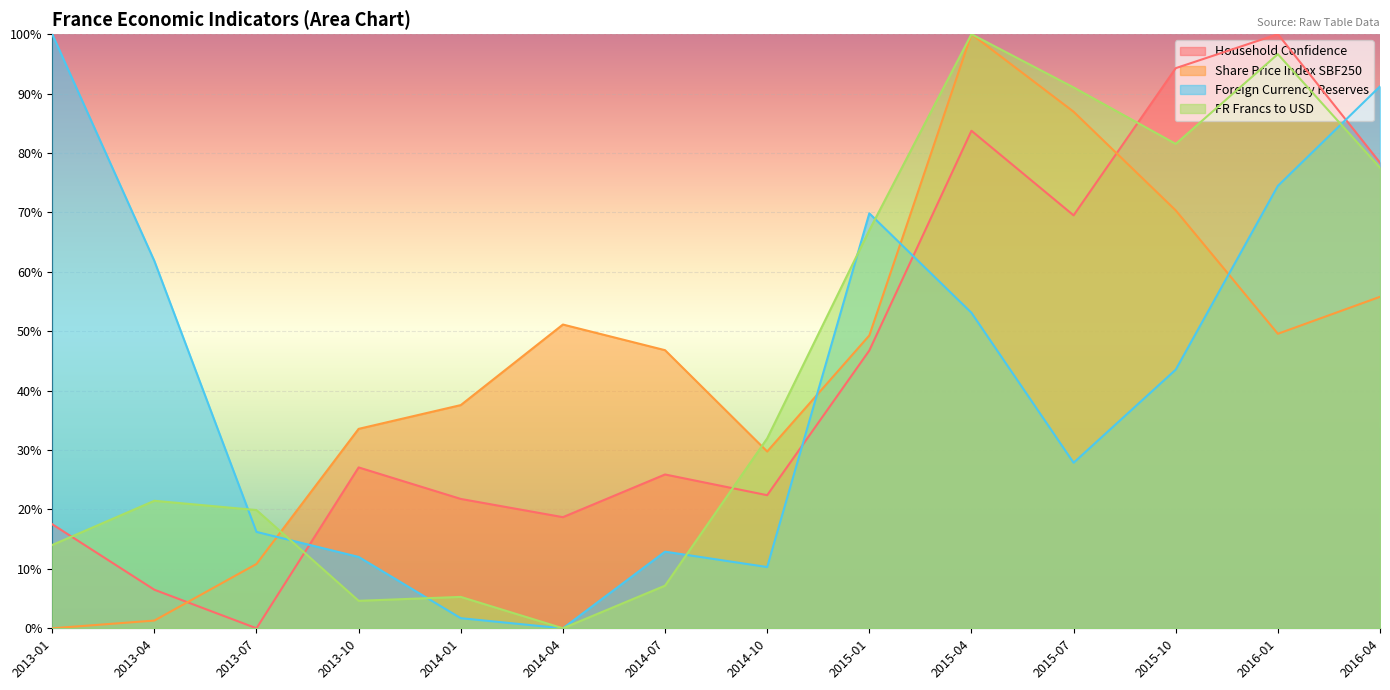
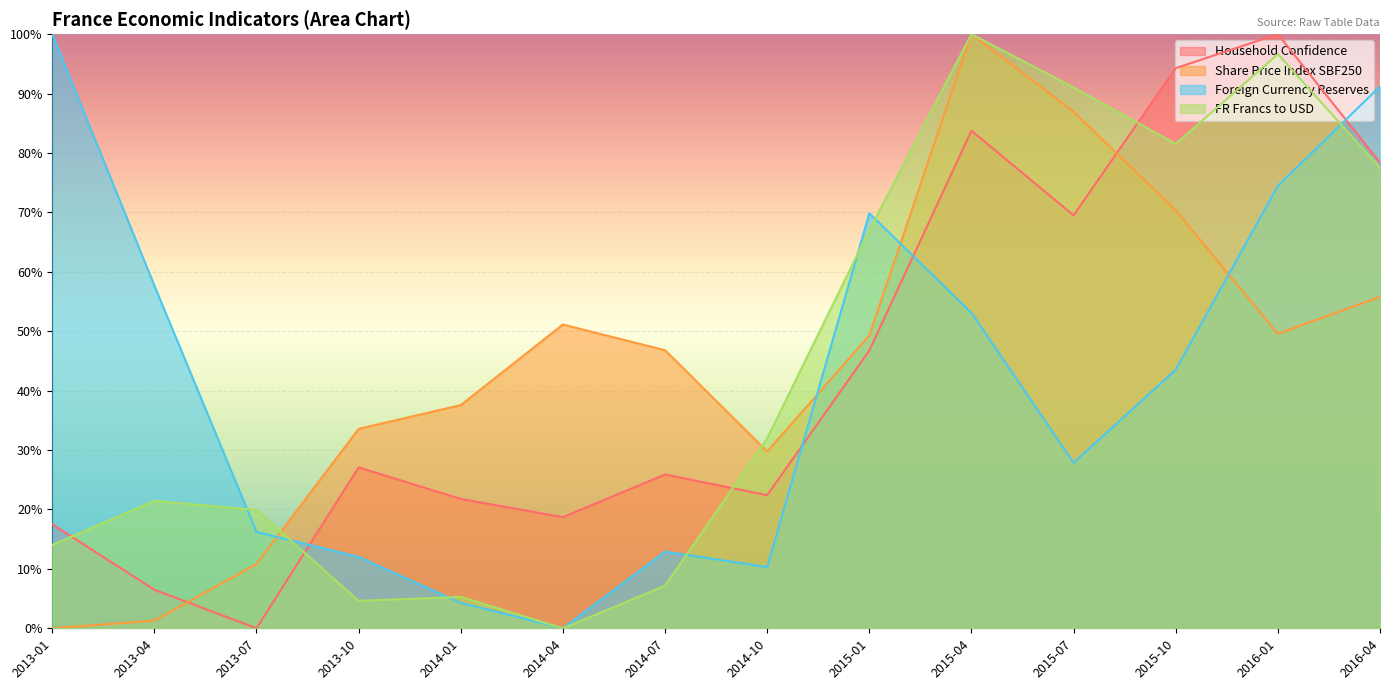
Foreign Currency Reserves, 2013-04: 62% -> 58%
Foreign Currency Reserves, 2014-01: 2% -> 4%
